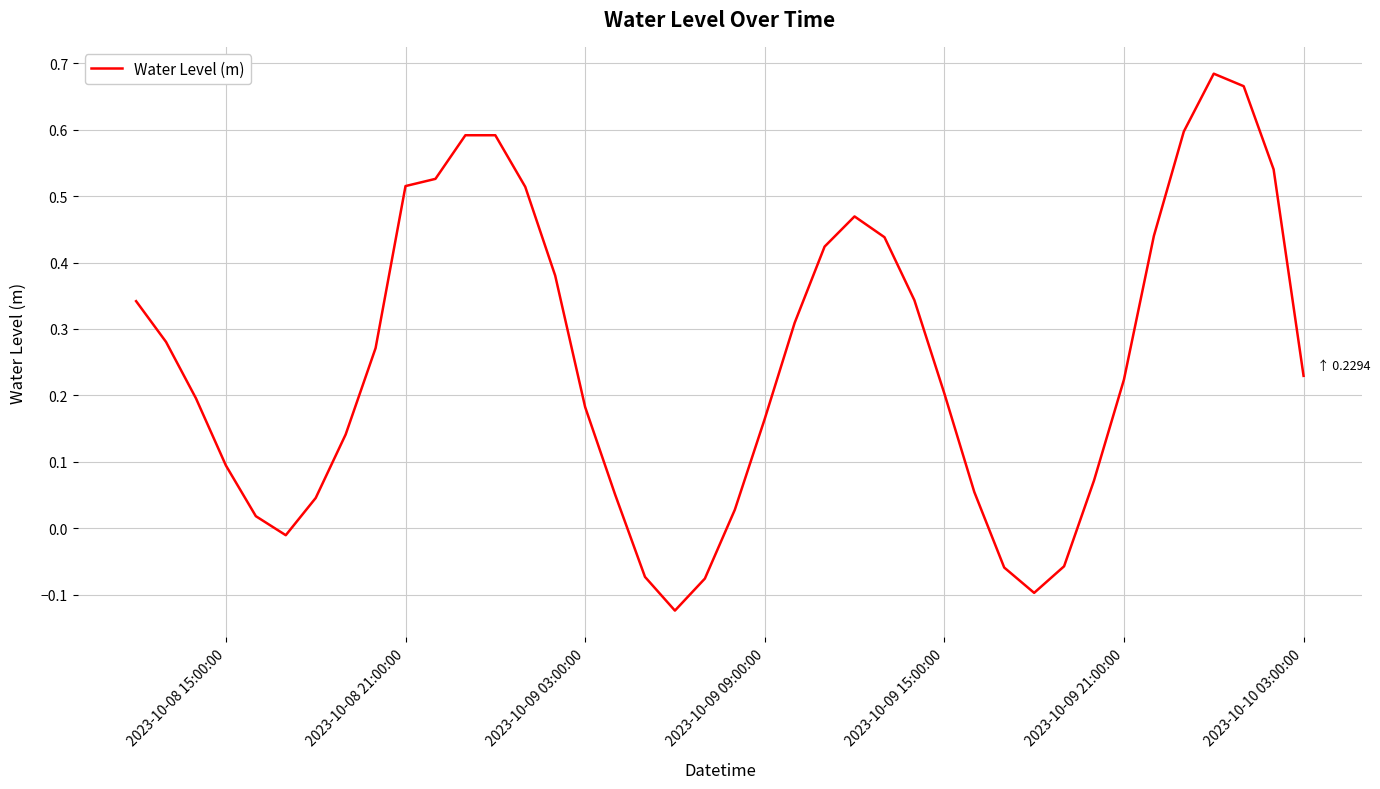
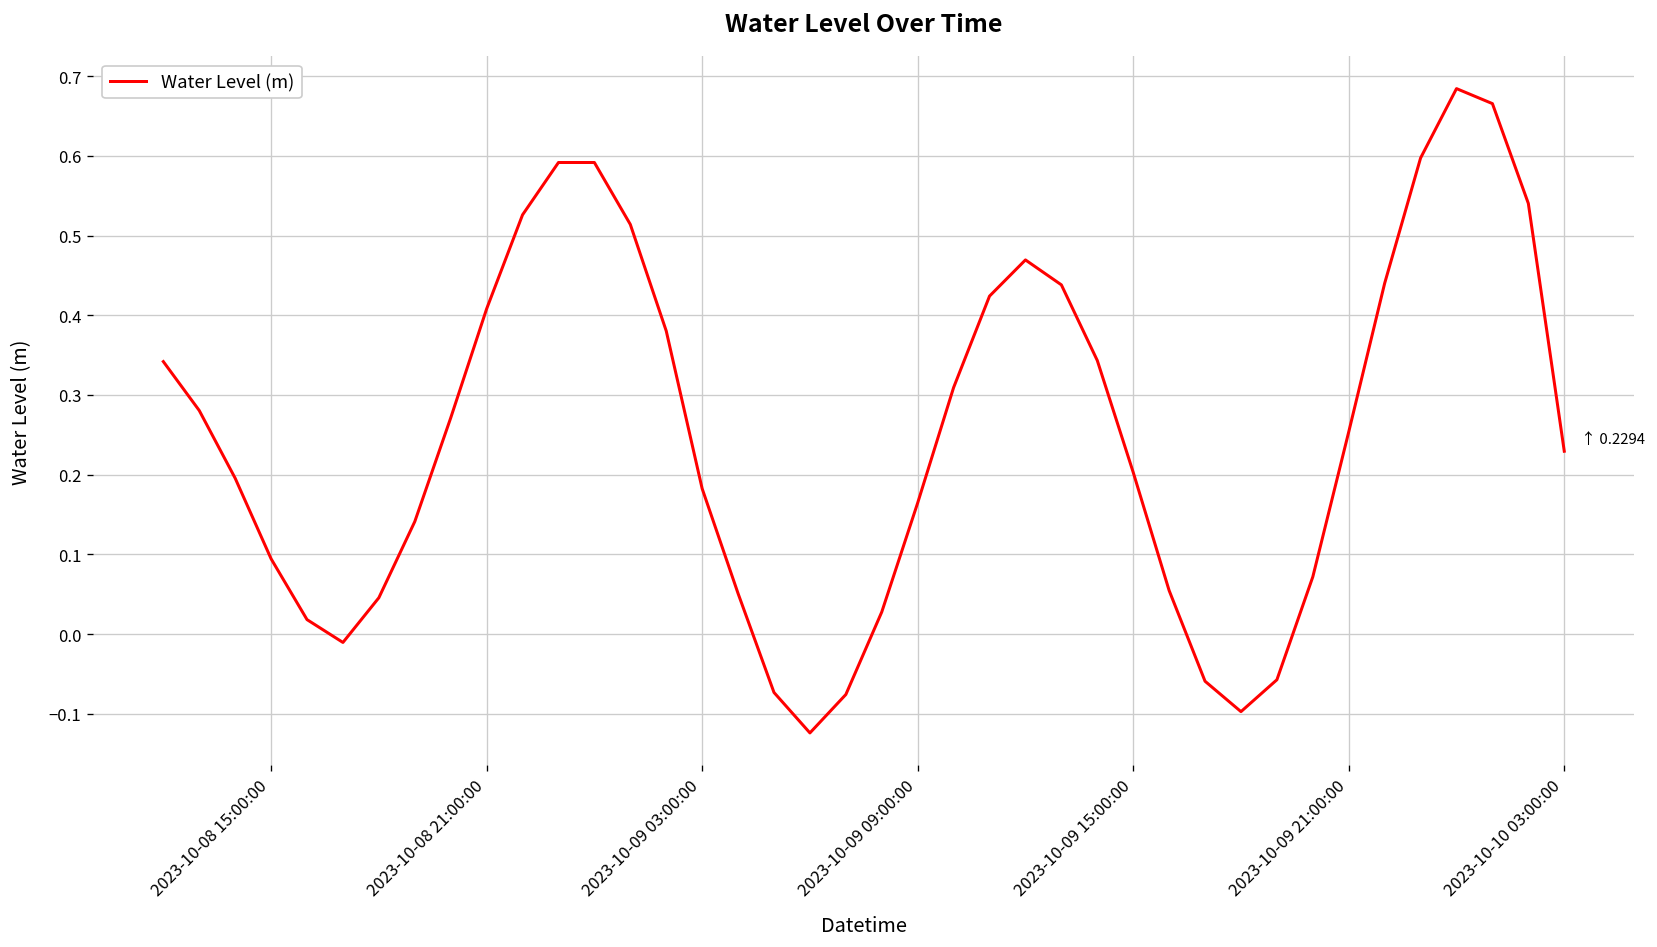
2023-10-08 21:00:00: 0.52 -> 0.41
2023-10-09 21:00:00: 0.22 -> 0.25
